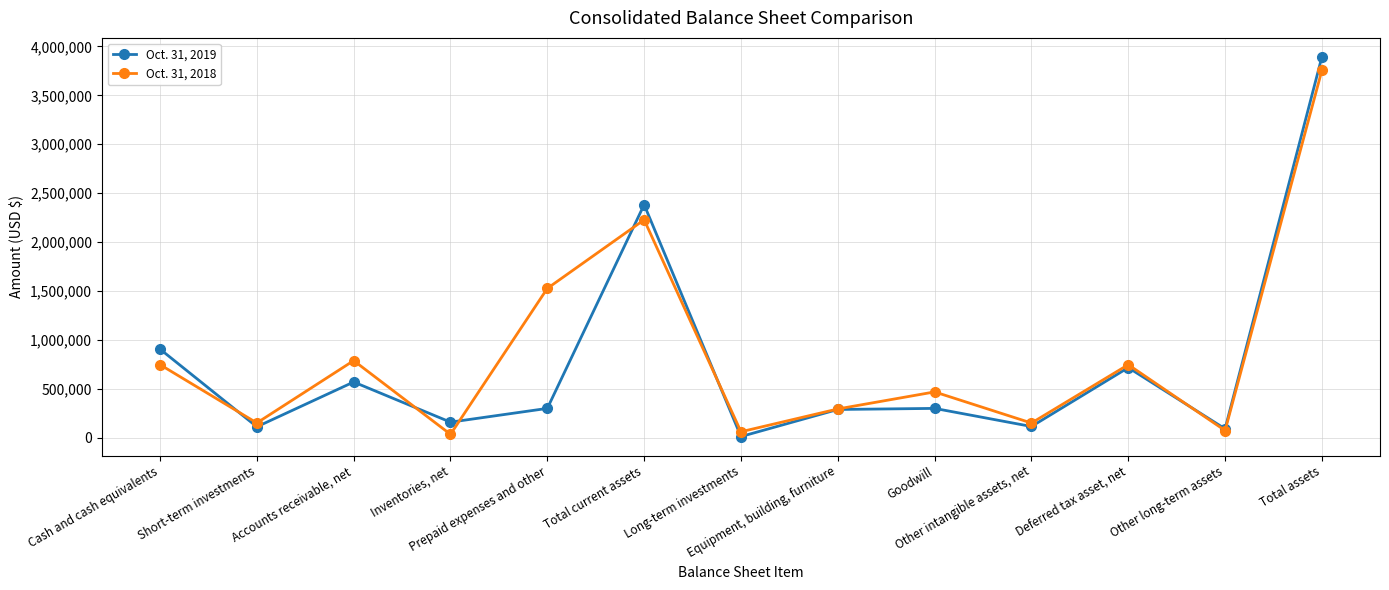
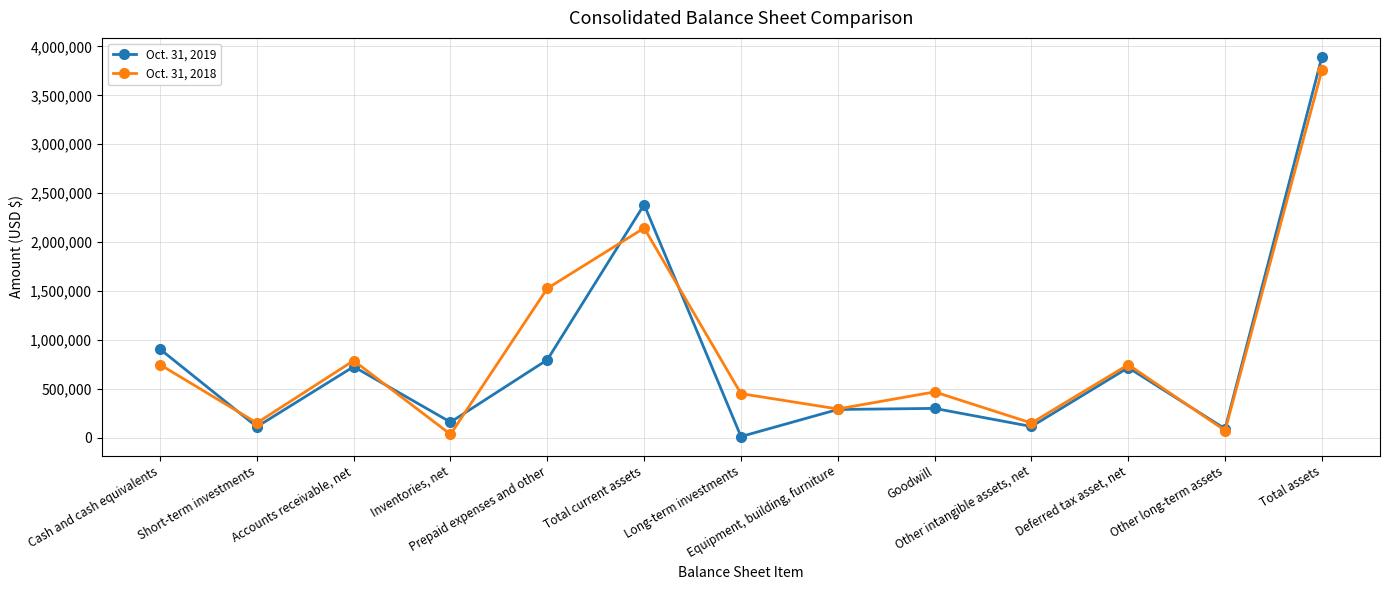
Oct. 31, 2019, Accounts receivable, net: 600,000 -> 700,000
Oct. 31, 2019, Prepaid expenses and other: 300,000 -> 800,000
Oct. 31, 2018, Total current assets: 2,200,000 -> 2,100,000
Oct. 31, 2018, Long-term investments: 100,000 -> 400,000
